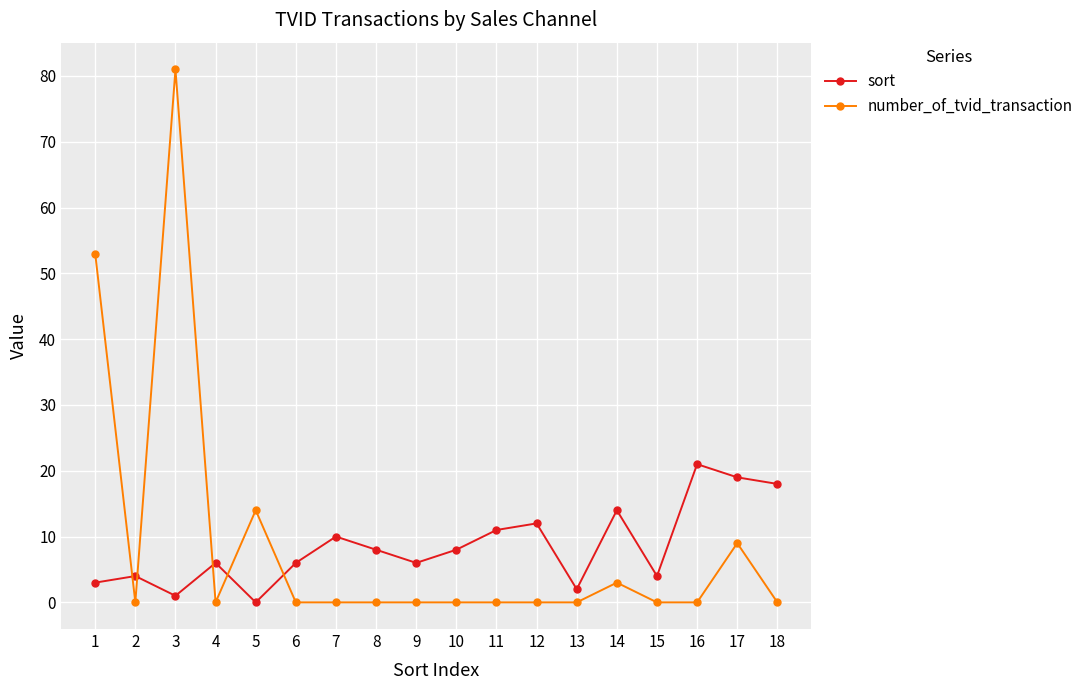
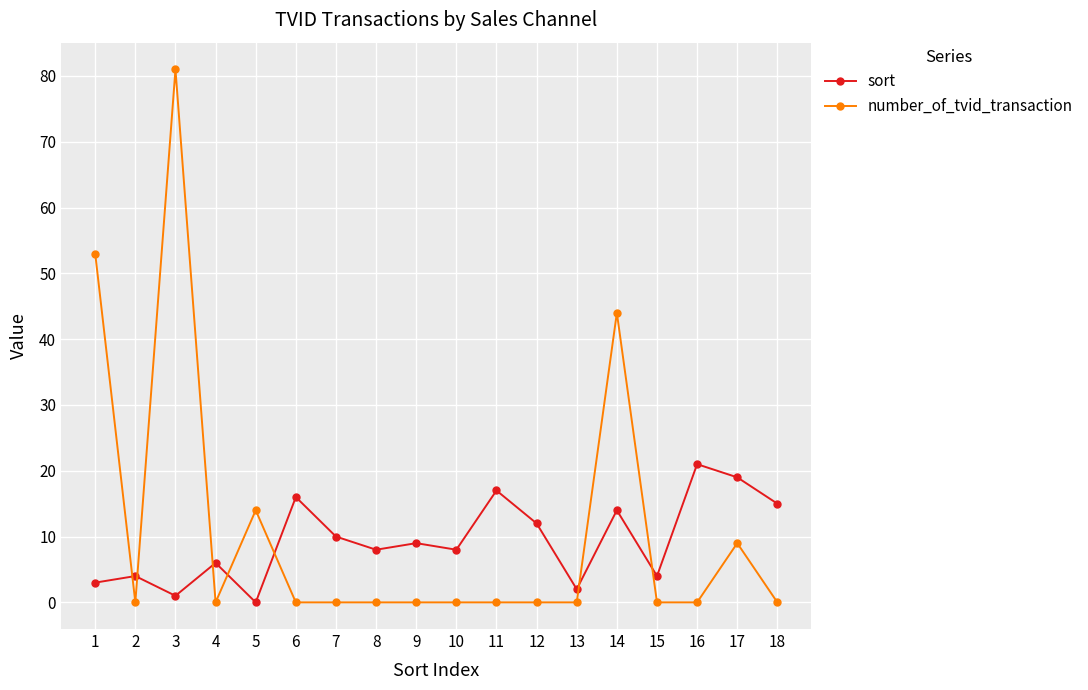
sort, 6: 6 -> 16
sort, 9: 6 -> 9
sort, 11: 11 -> 17
number_of_tvid_transaction, 14: 3 -> 44
sort, 18: 18 -> 15
